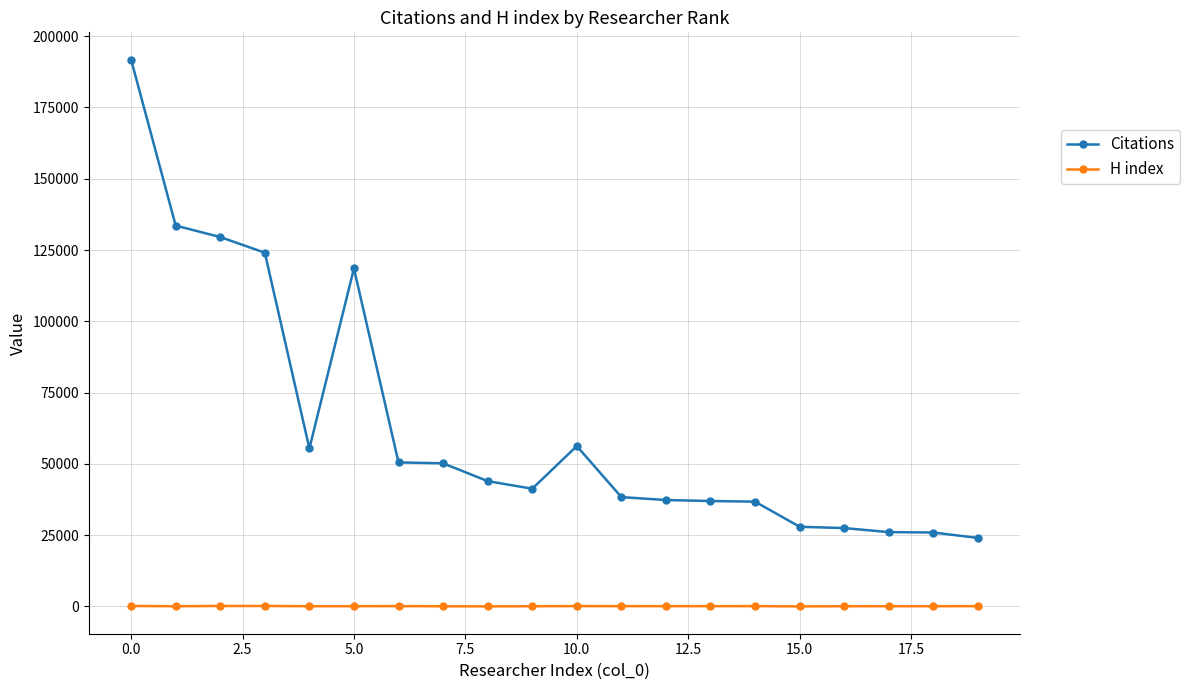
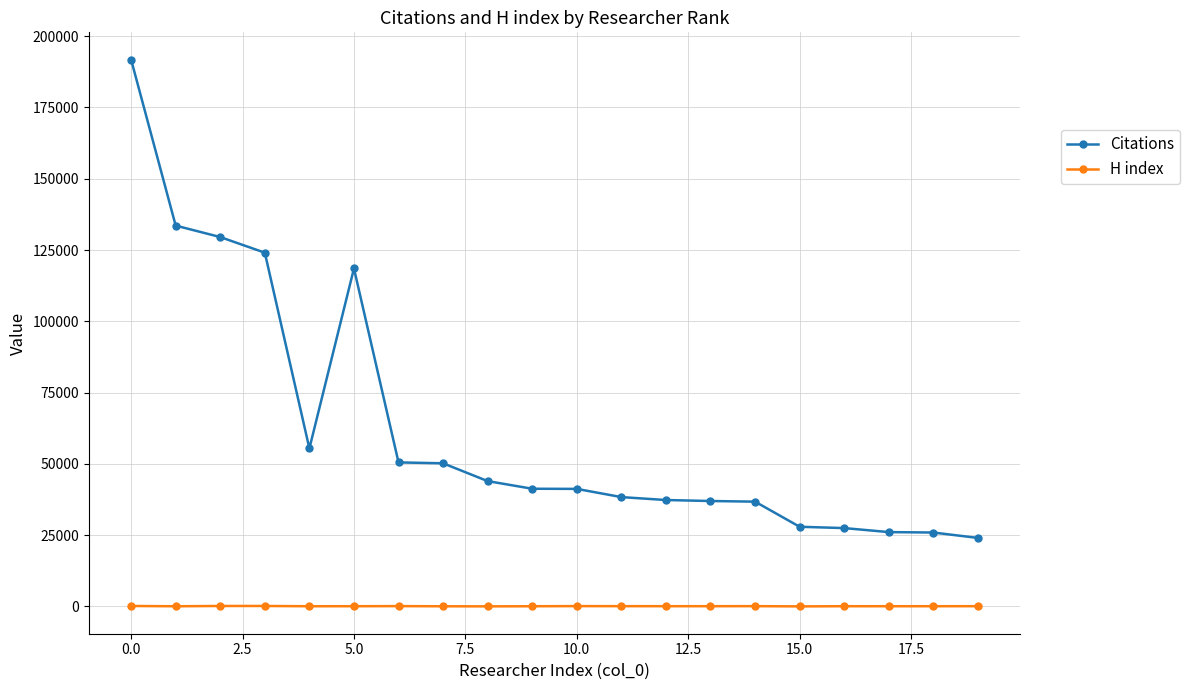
Citations, 10.0: 56000 -> 41000
